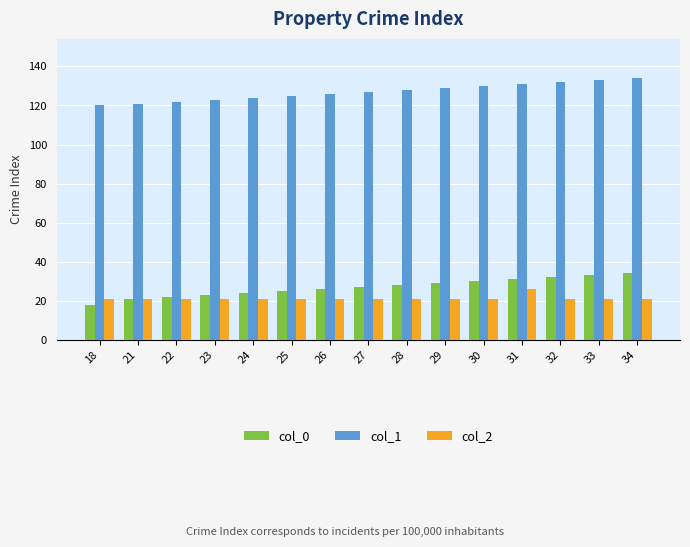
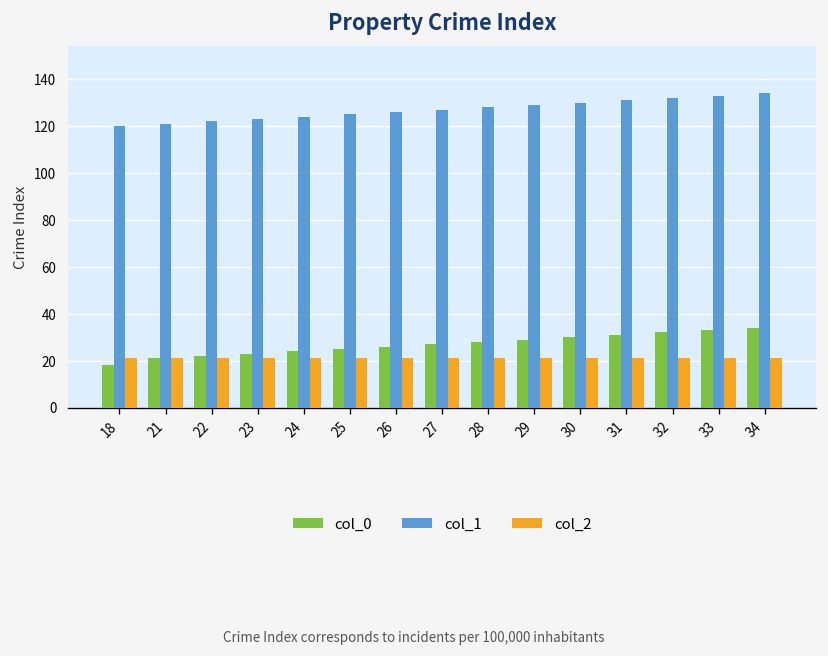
col_2, 31: 26 -> 21
